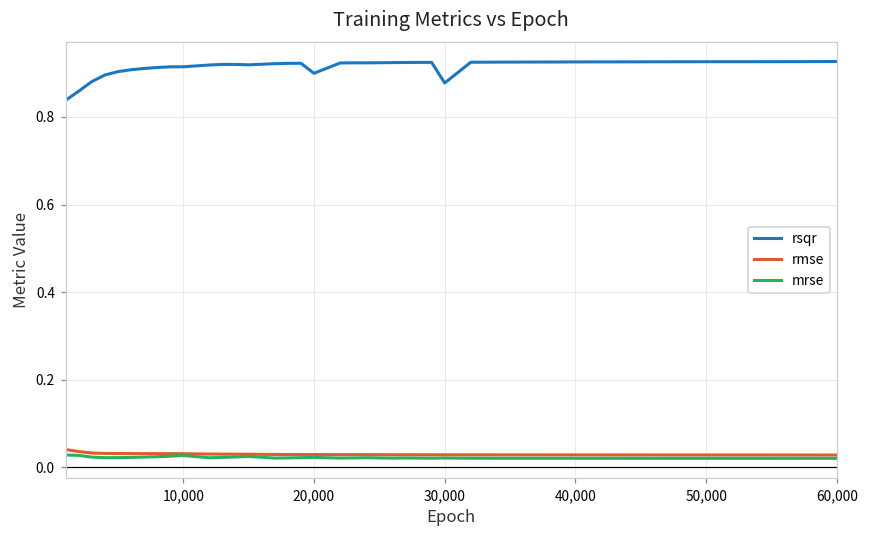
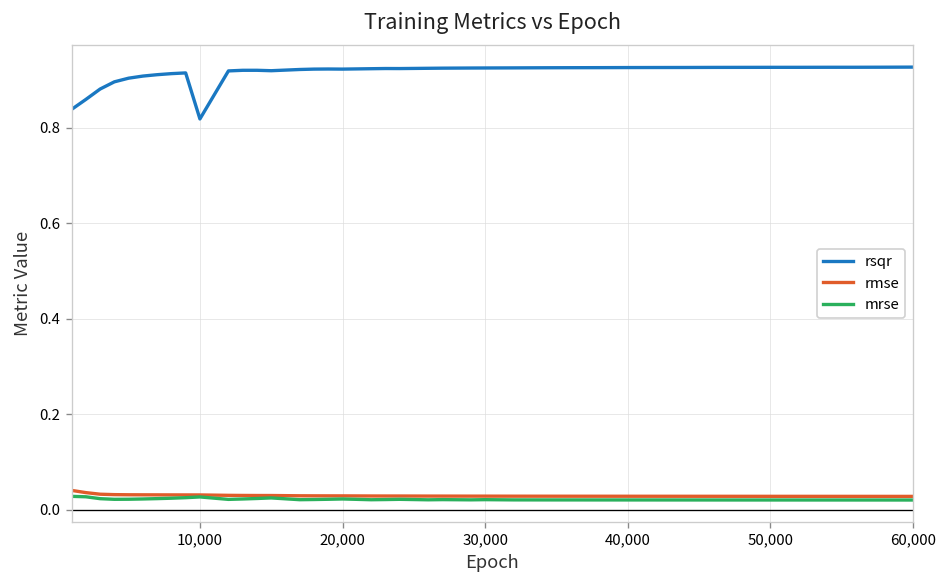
rsqr, 10,000: 0.91 -> 0.82
rsqr, 20,000: 0.90 -> 0.92
rsqr, 30,000: 0.88 -> 0.92
